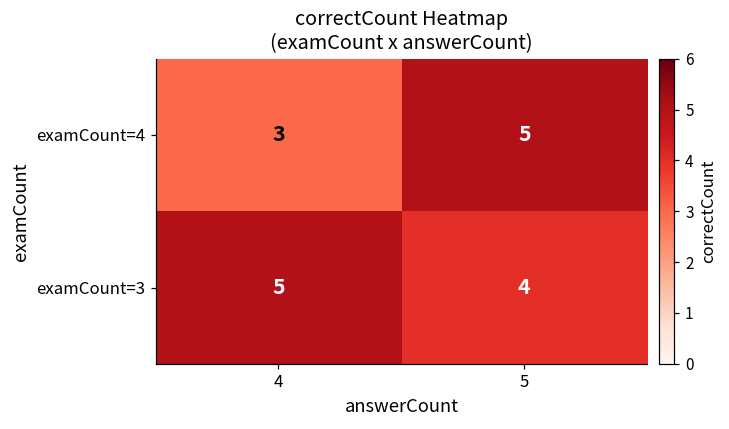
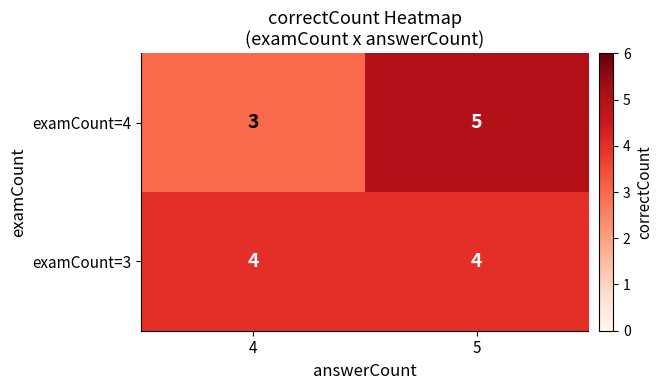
examCount=3, 4: 5 -> 4
